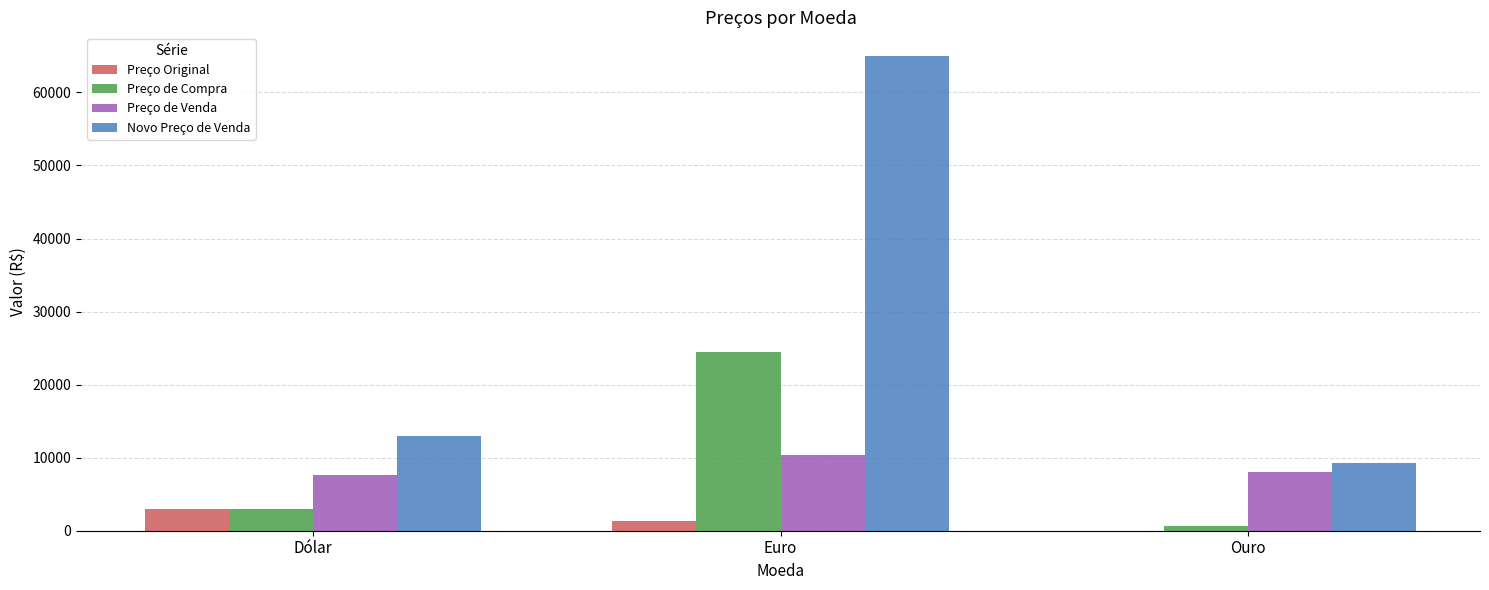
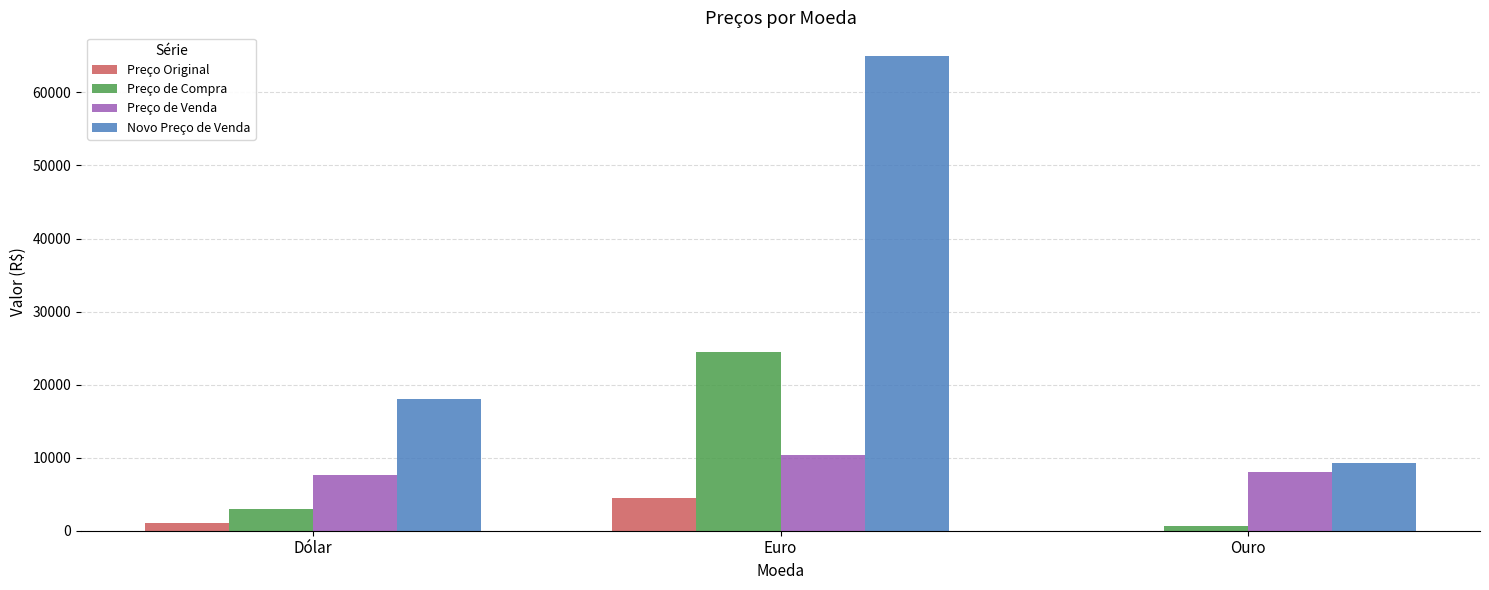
Preço Original, Dólar: 3000 -> 1000
Novo Preço de Venda, Dólar: 13000 -> 18000
Preço Original, Euro: 1000 -> 5000
